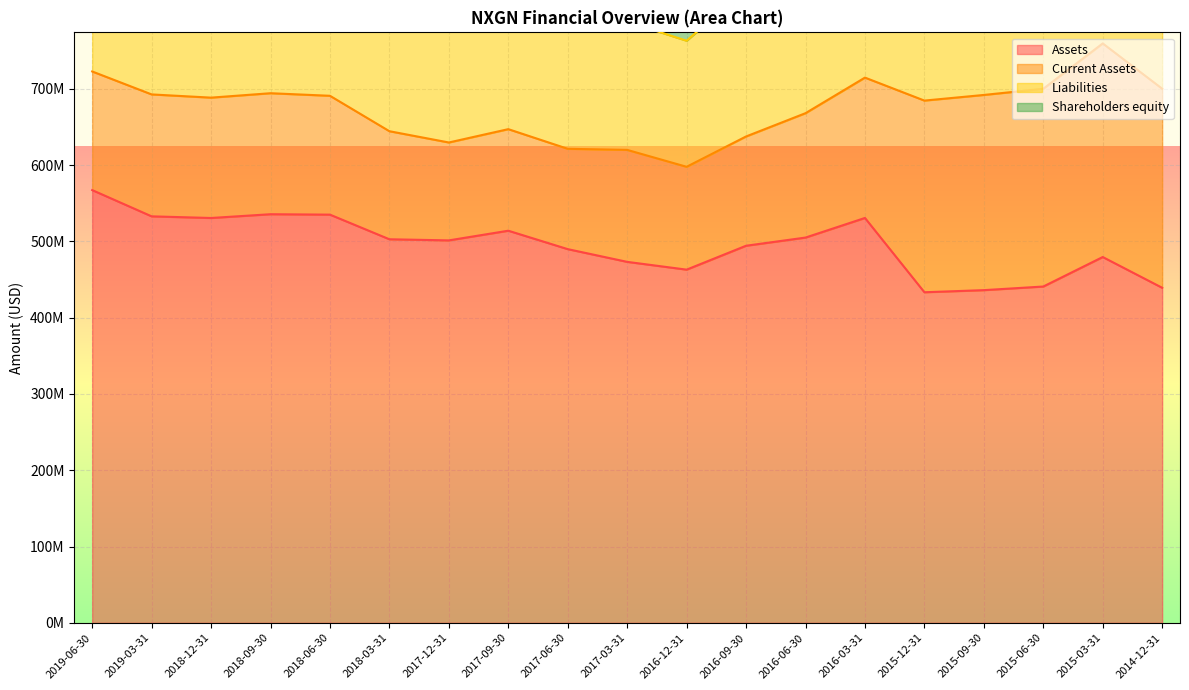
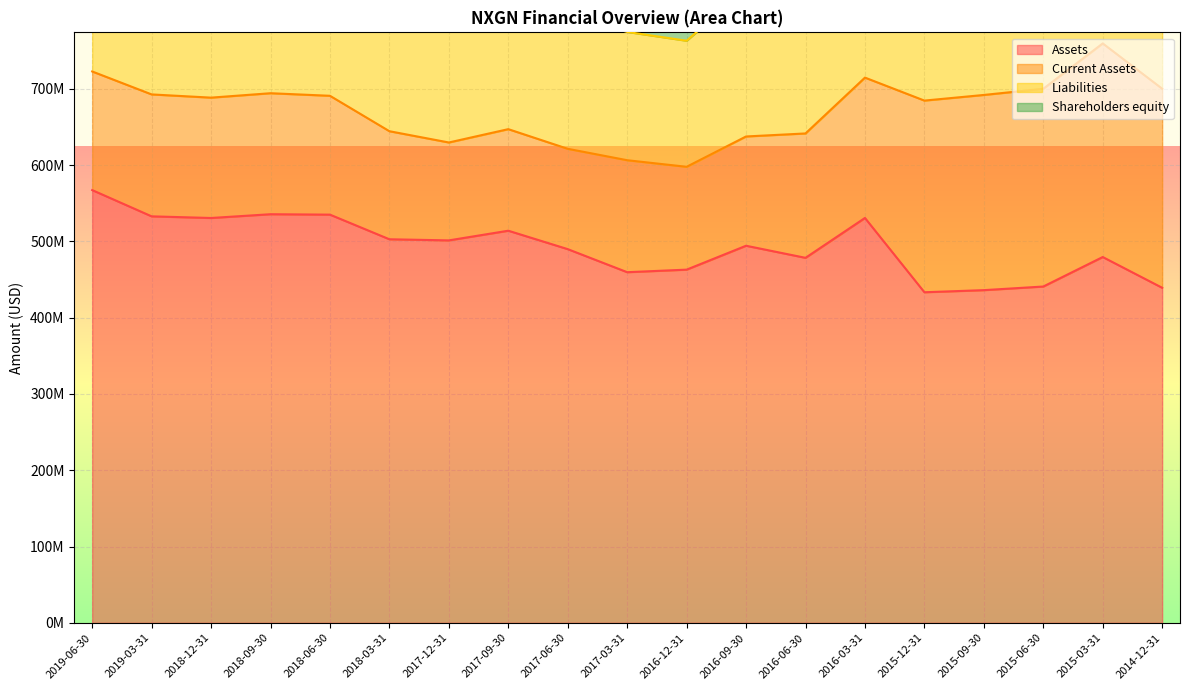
Assets, 2017-03-31: 470000000 -> 460000000
Assets, 2016-06-30: 510000000 -> 480000000
